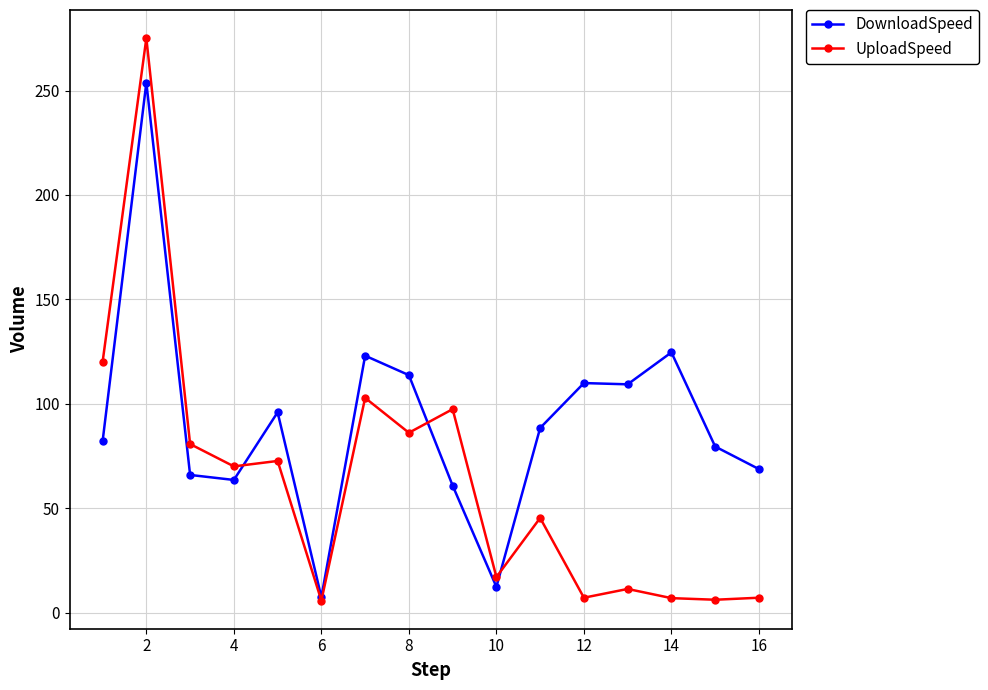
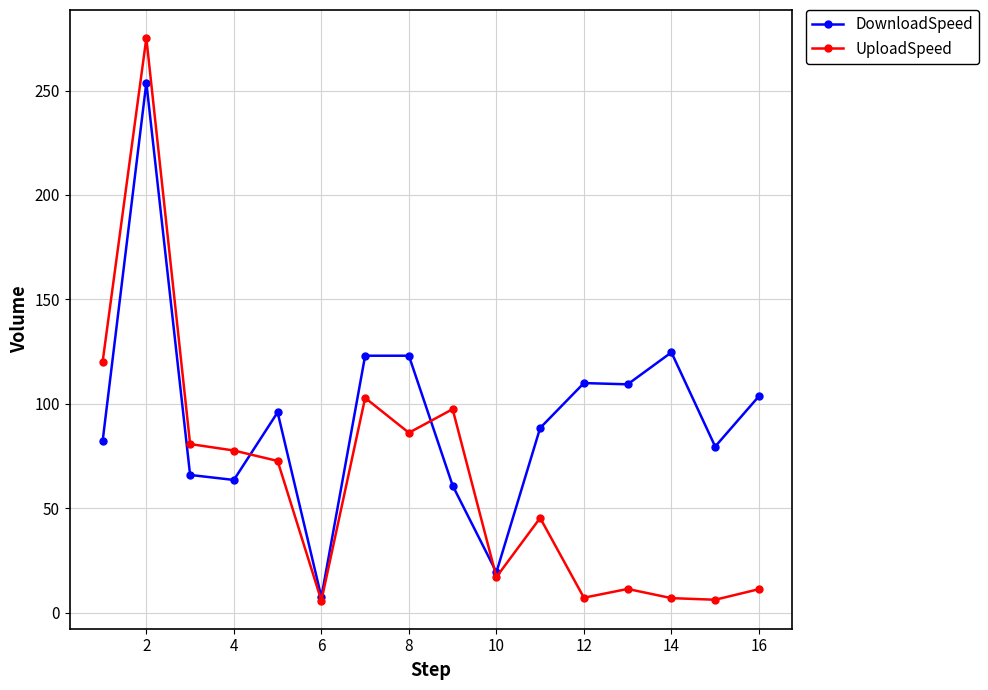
UploadSpeed, 4: 70 -> 78
DownloadSpeed, 8: 114 -> 123
DownloadSpeed, 10: 12 -> 19
DownloadSpeed, 16: 69 -> 104
UploadSpeed, 16: 7 -> 11
